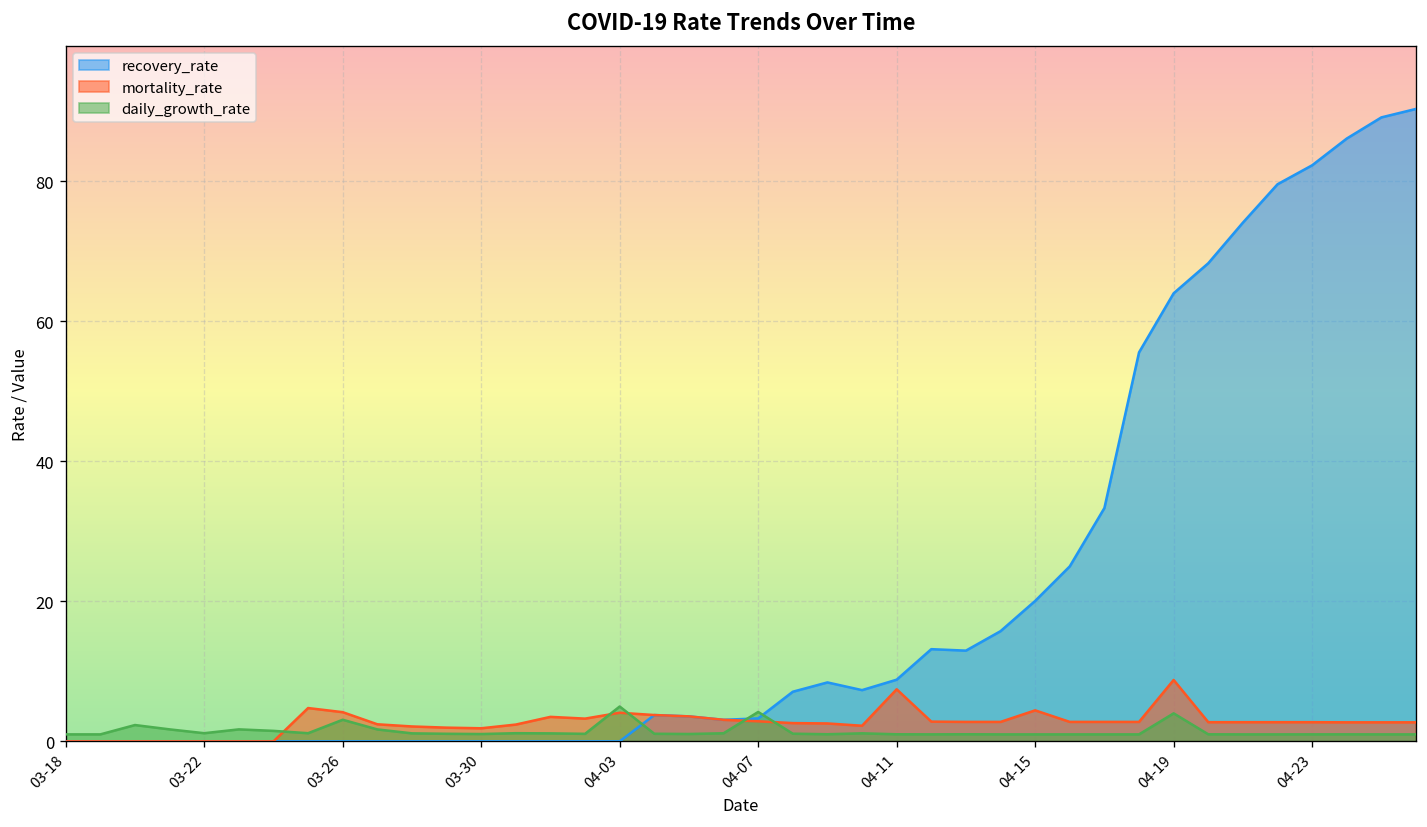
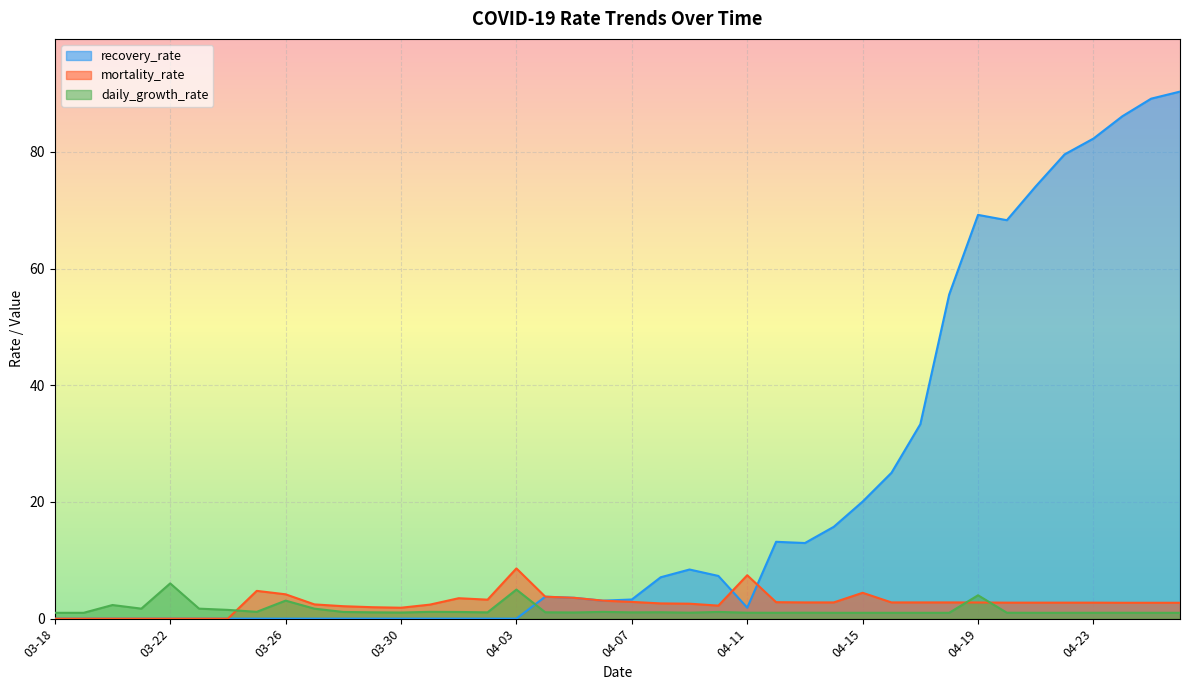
daily_growth_rate, 03-22: 1 -> 6
mortality_rate, 04-03: 4 -> 9
daily_growth_rate, 04-07: 4 -> 1
recovery_rate, 04-11: 9 -> 2
recovery_rate, 04-19: 64 -> 69
mortality_rate, 04-19: 9 -> 3
